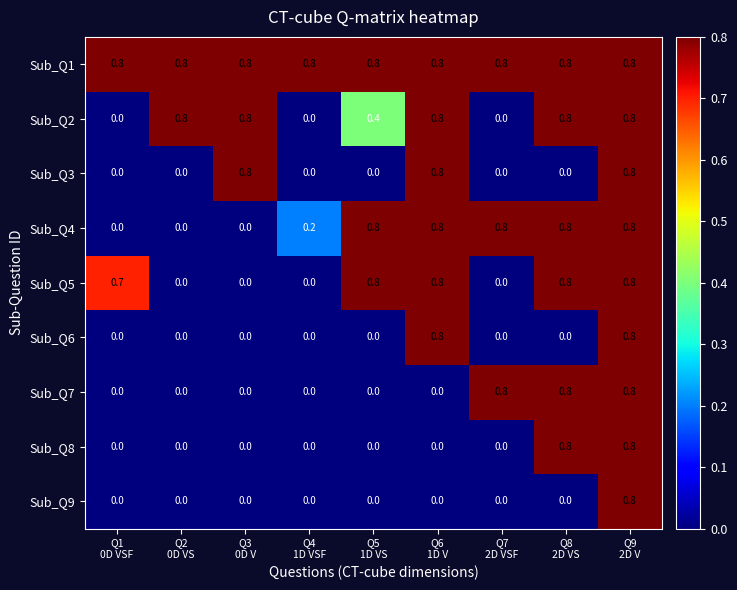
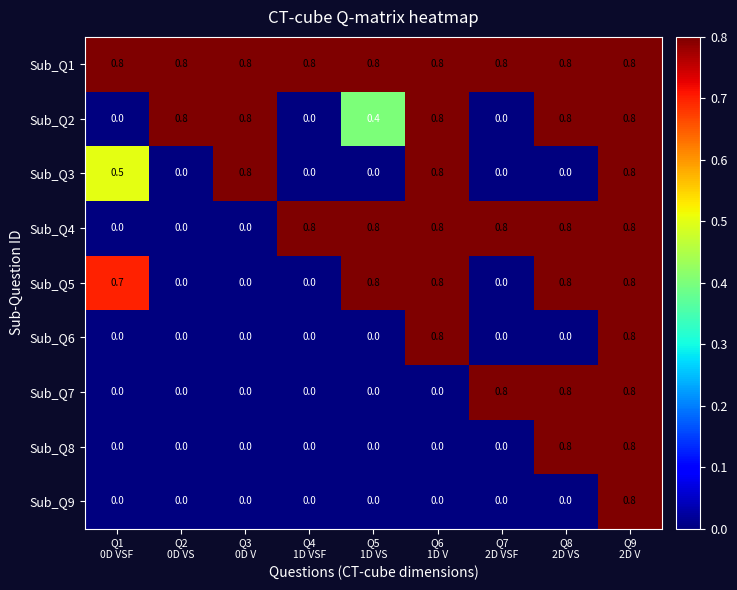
Sub_Q3, Q1 0D VSF: 0.0 -> 0.5
Sub_Q4, Q4 1D VSF: 0.2 -> 0.8
